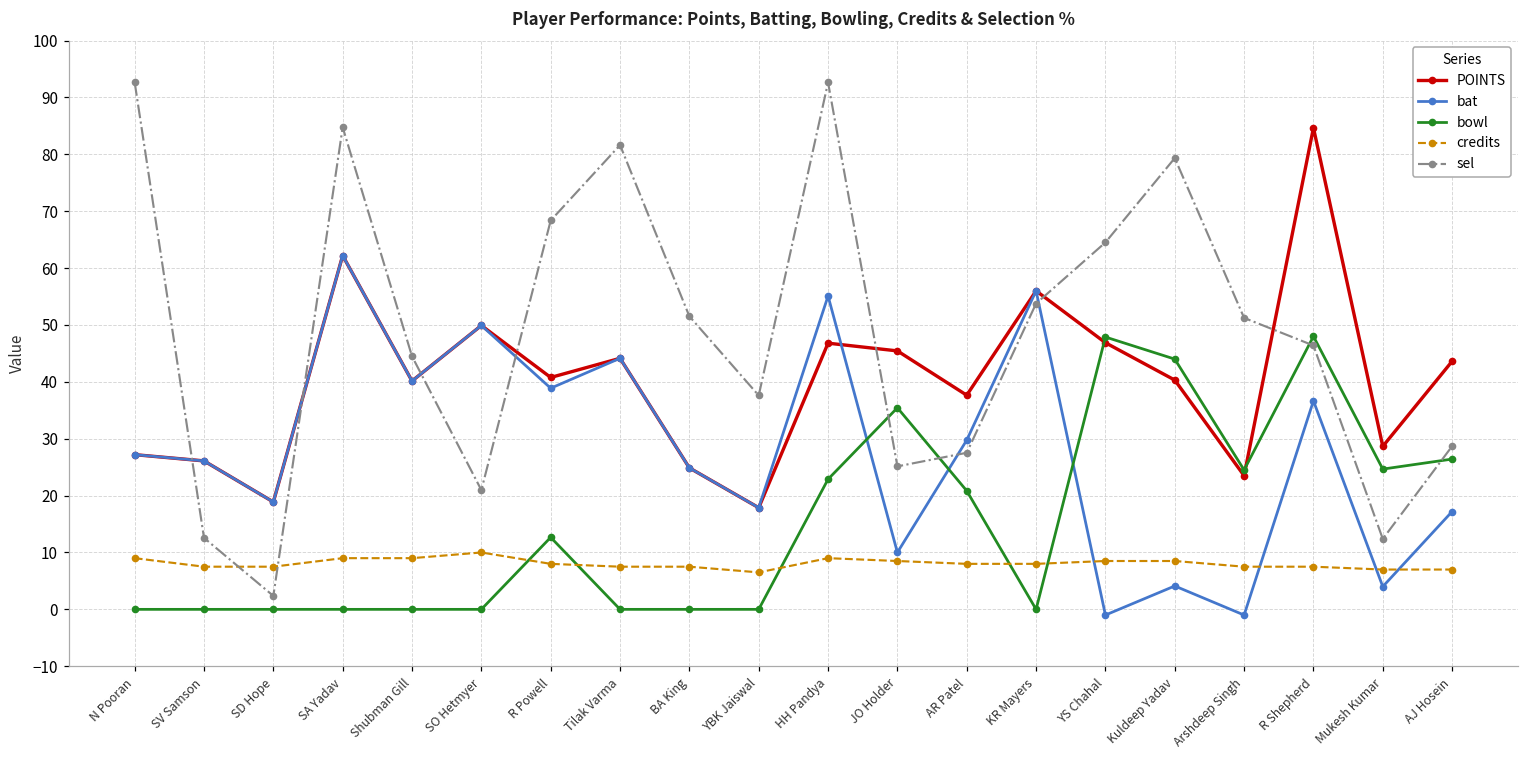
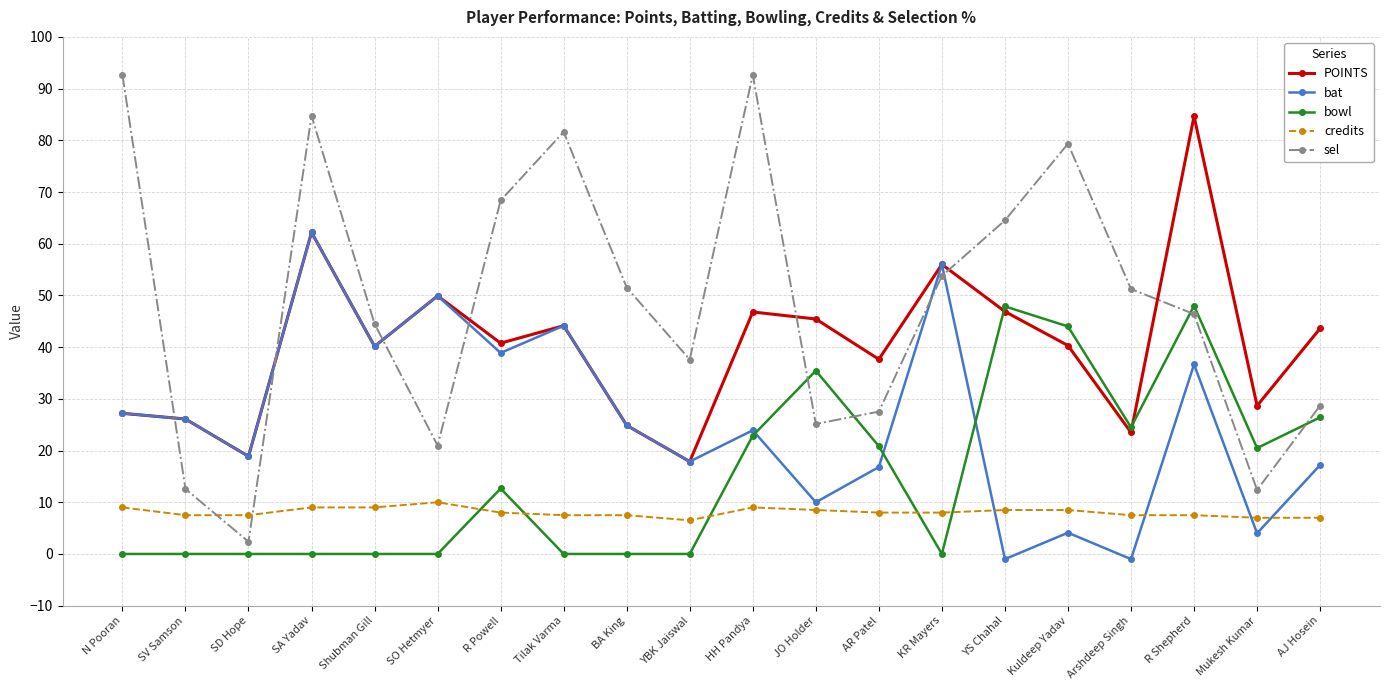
bat, HH Pandya: 55 -> 24
bat, AR Patel: 30 -> 17
bowl, Mukesh Kumar: 25 -> 20
